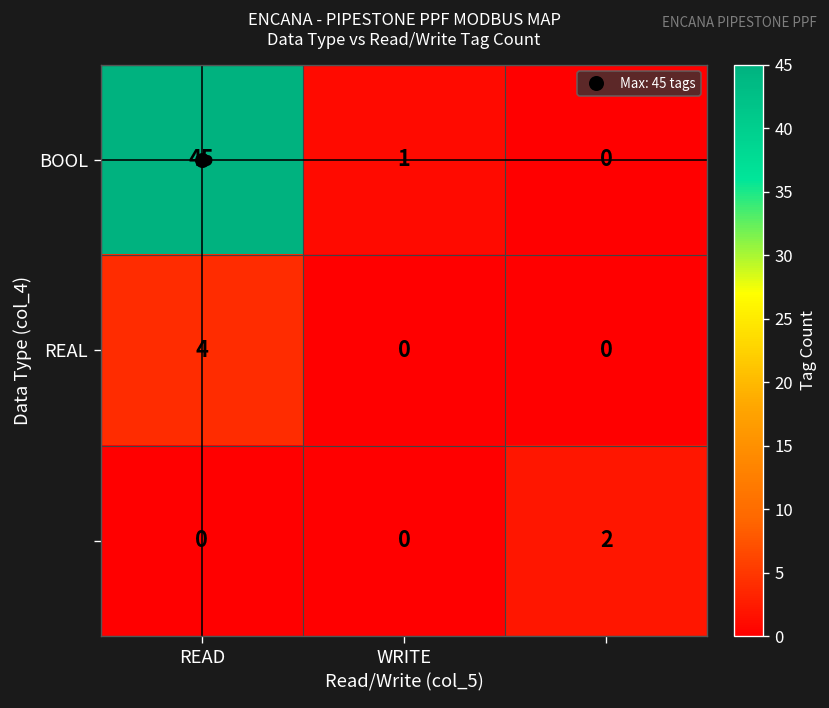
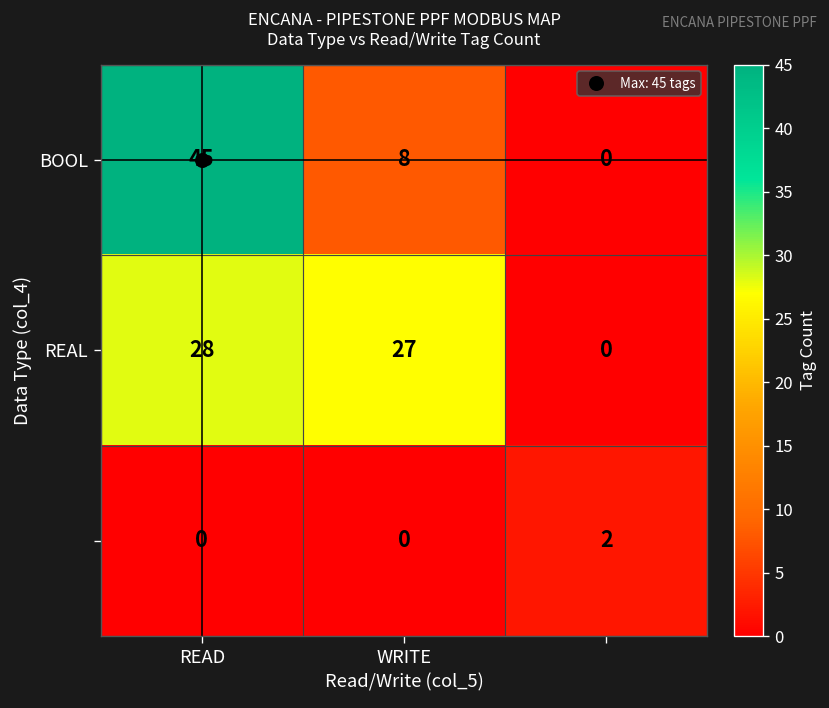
BOOL, WRITE: 1 -> 8
REAL, READ: 4 -> 28
REAL, WRITE: 0 -> 27
